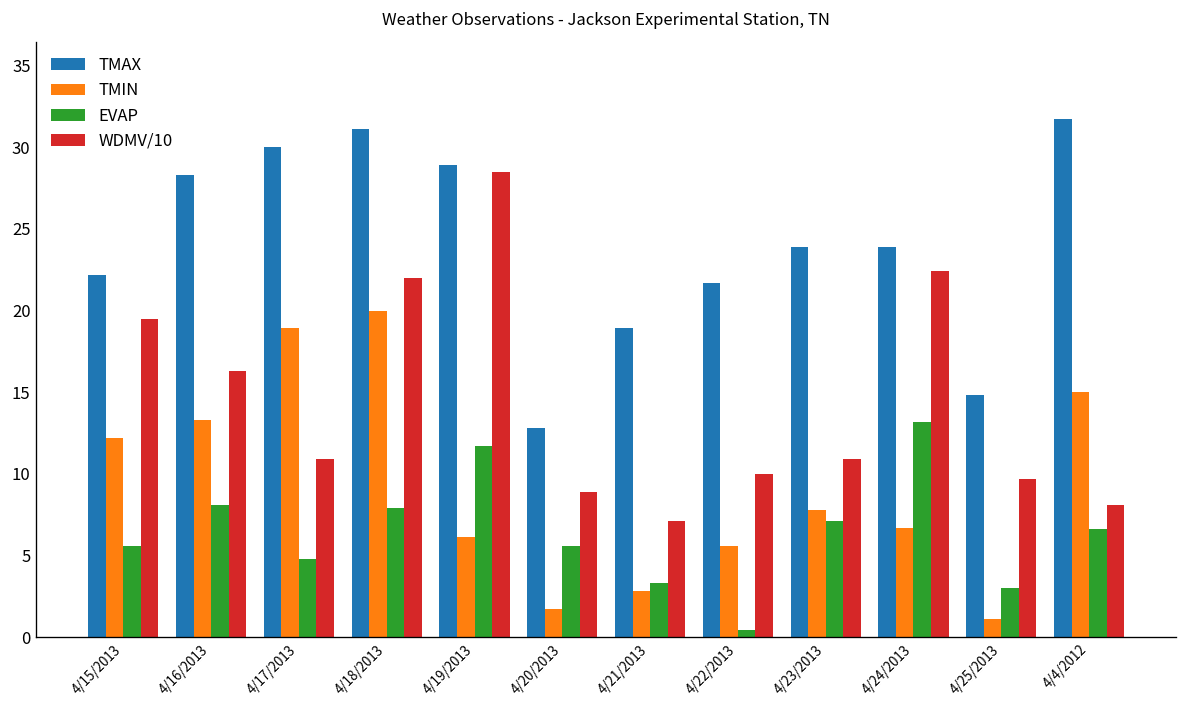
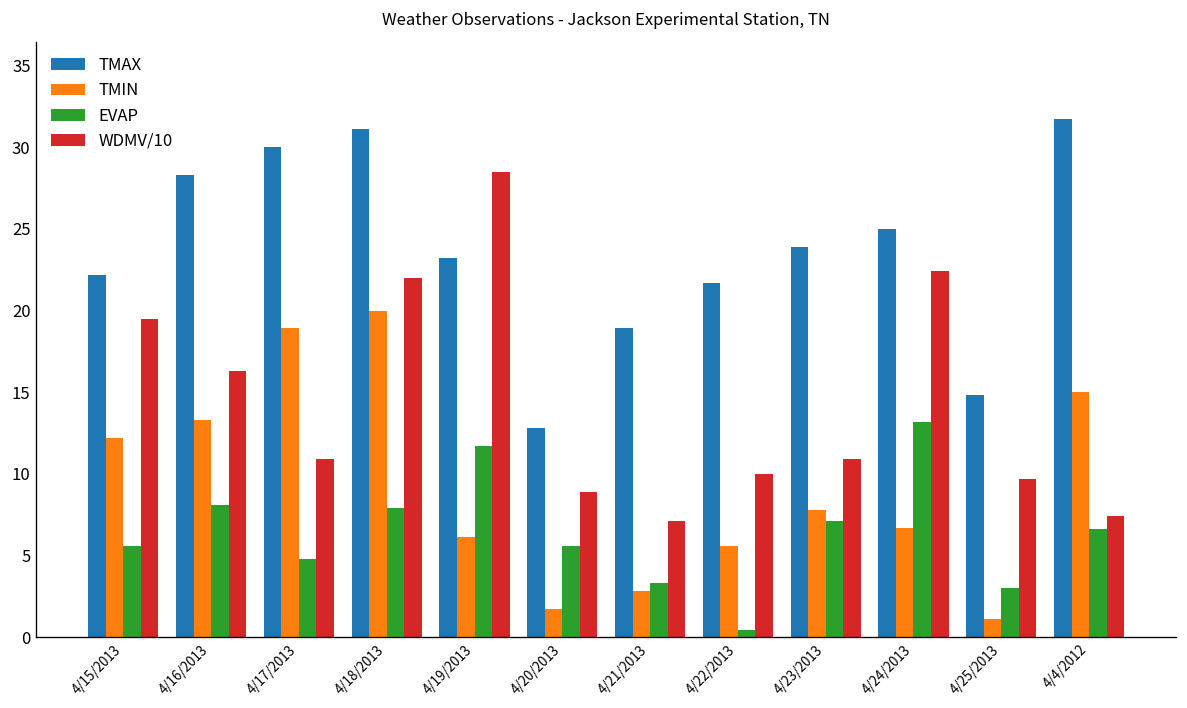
TMAX, 4/19/2013: 28.9 -> 23.2
TMAX, 4/24/2013: 23.9 -> 25.0
WDMV/10, 4/4/2012: 8.1 -> 7.4
